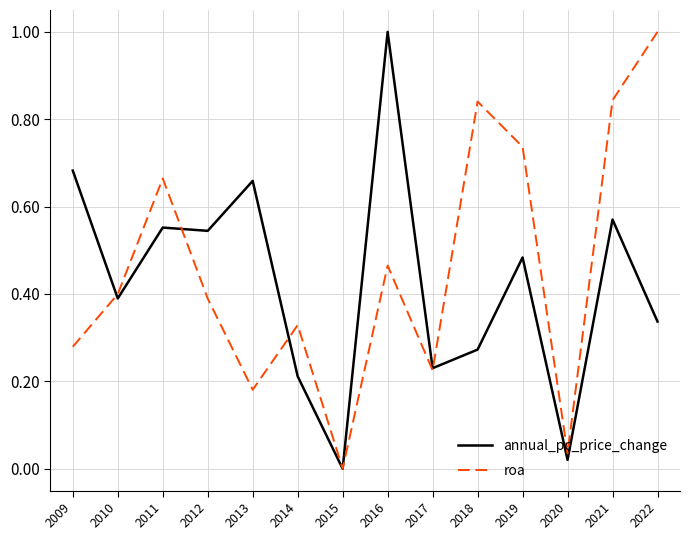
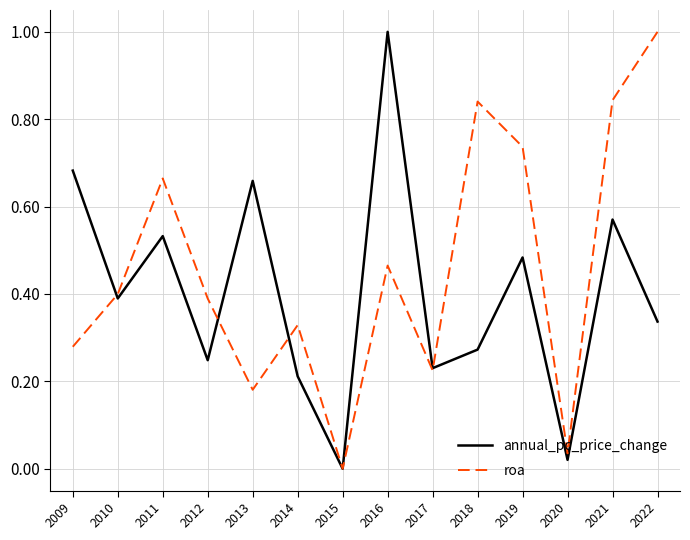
annual_pc_price_change, 2011: 0.55 -> 0.53
annual_pc_price_change, 2012: 0.54 -> 0.25
